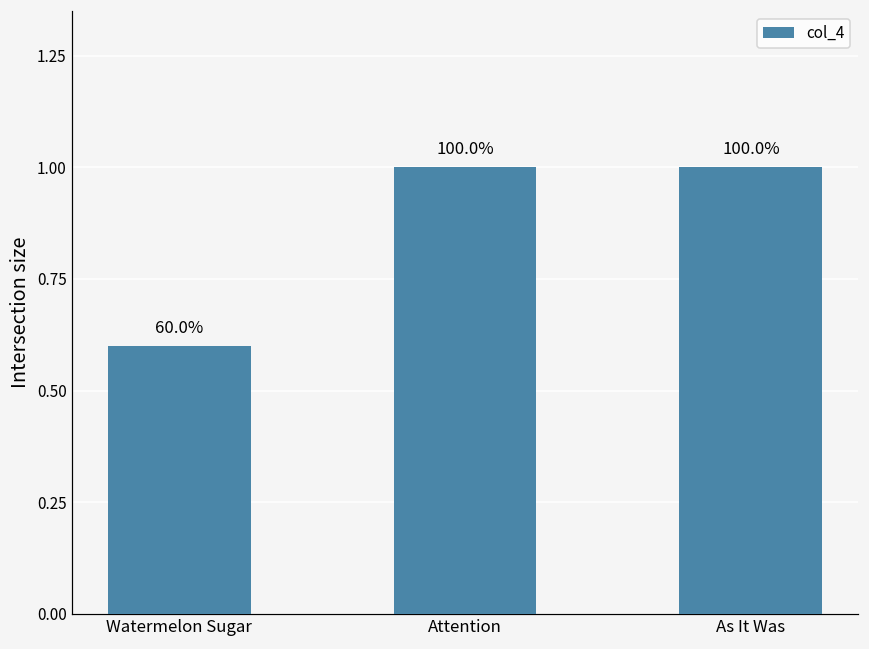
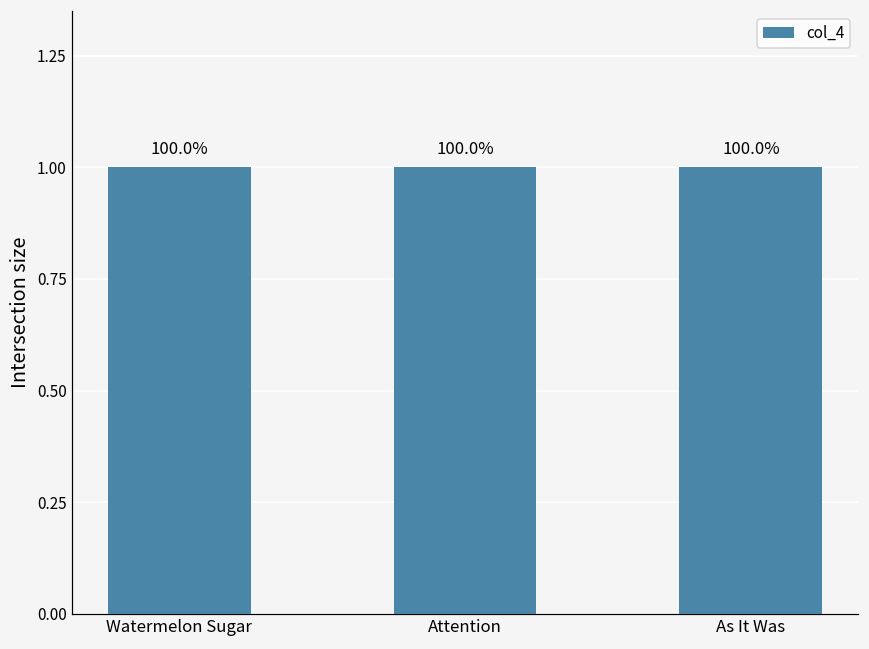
Watermelon Sugar: 60.0% -> 100.0%
